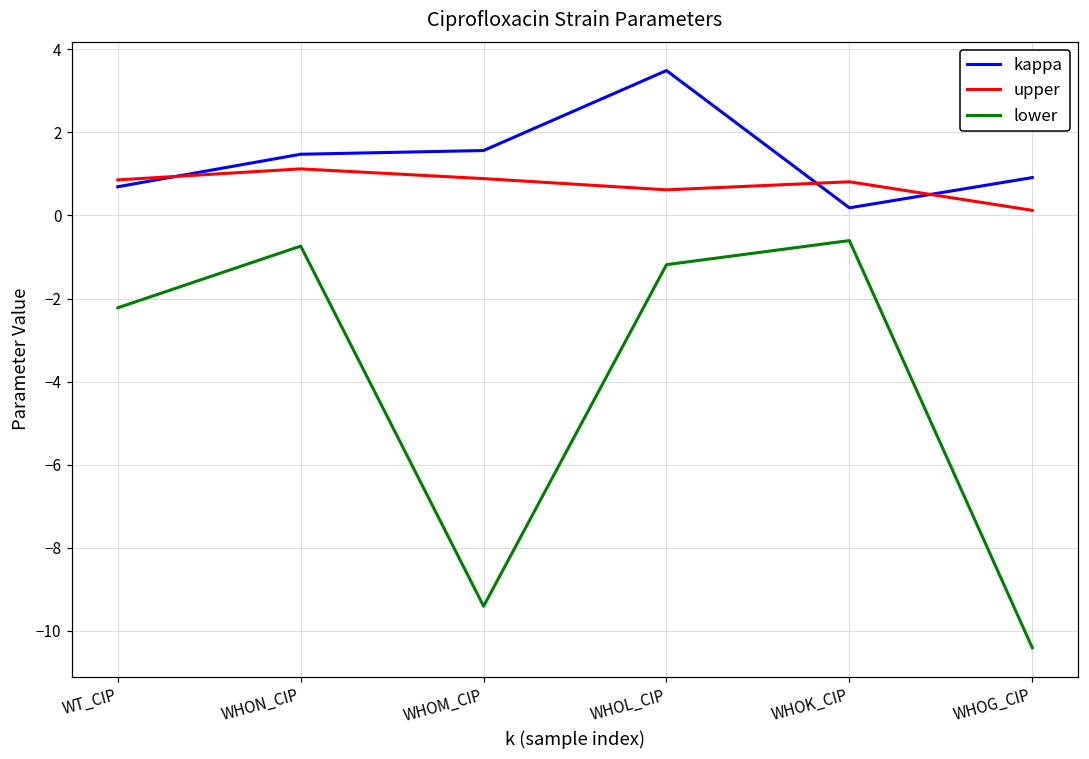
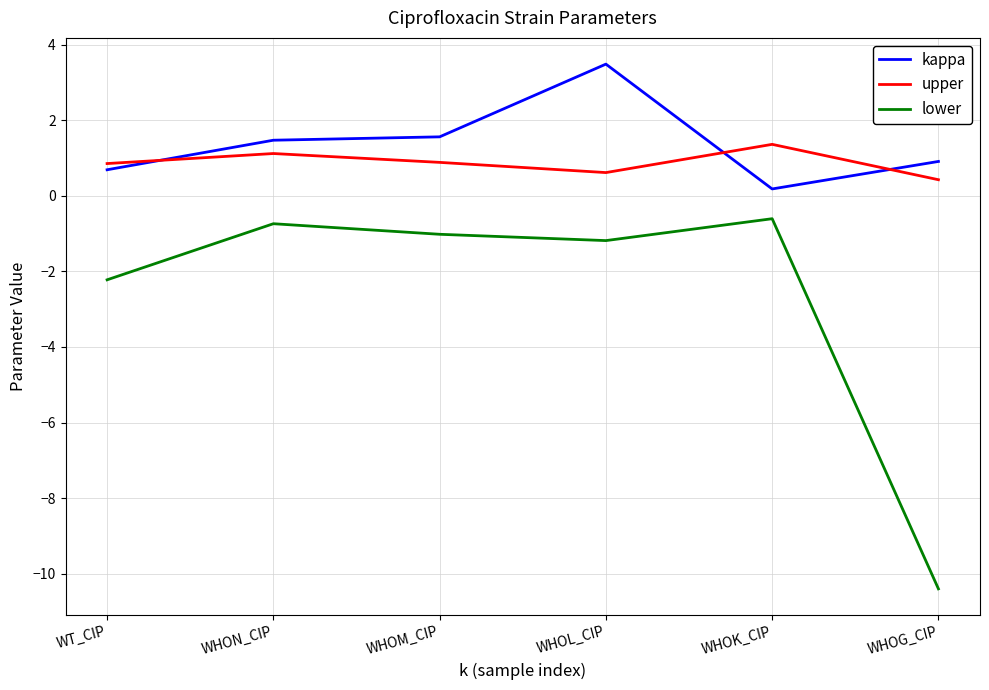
lower, WHOM_CIP: -9.4 -> -1.0
upper, WHOK_CIP: 0.8 -> 1.4
upper, WHOG_CIP: 0.1 -> 0.4
